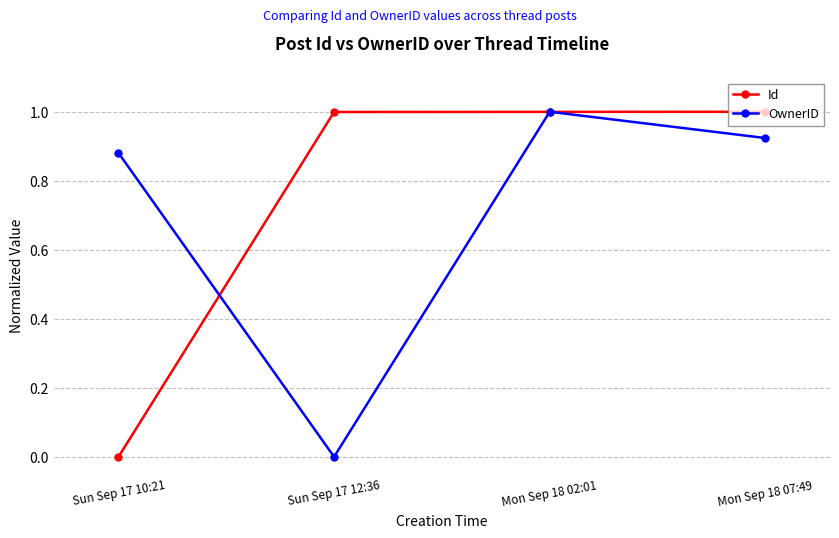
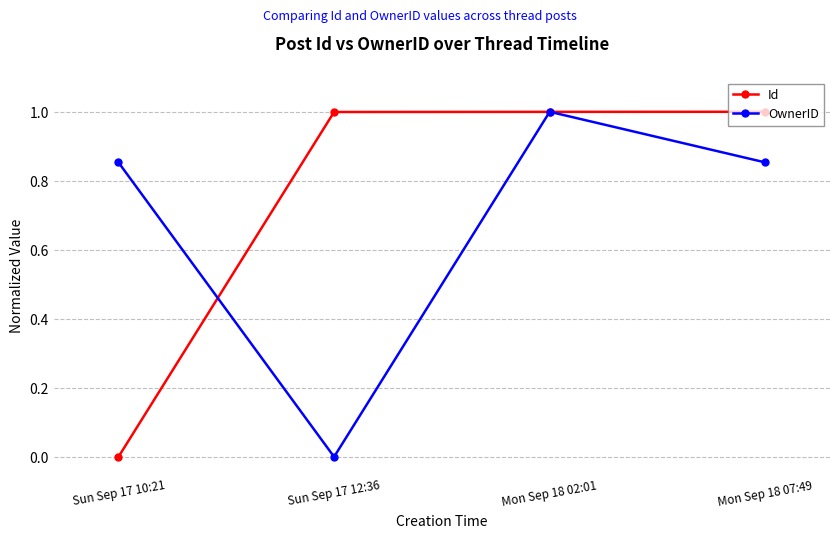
OwnerID, Sun Sep 17 10:21: 0.88 -> 0.85
OwnerID, Mon Sep 18 07:49: 0.92 -> 0.85
